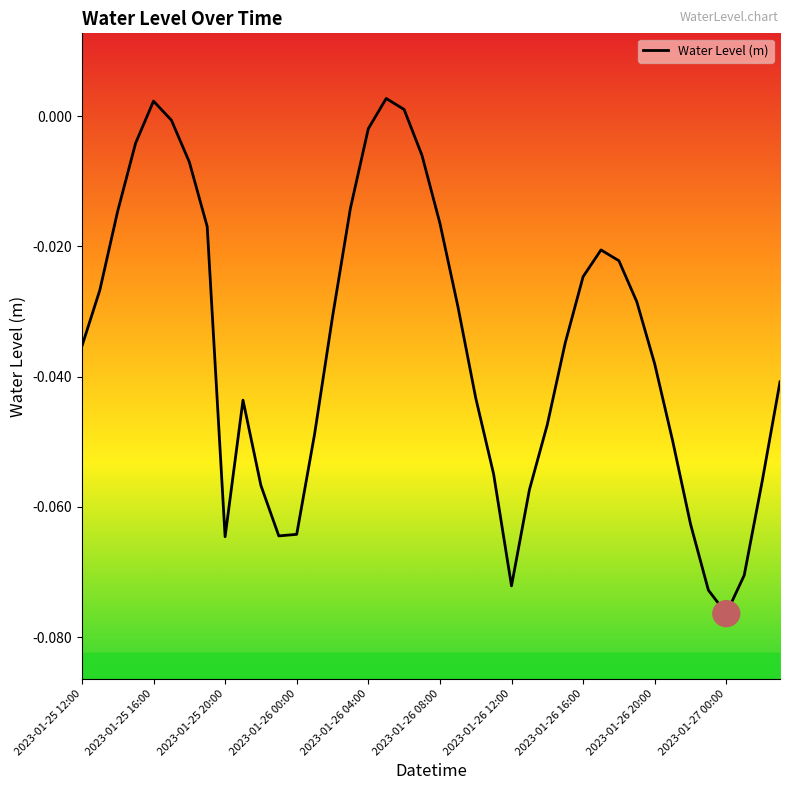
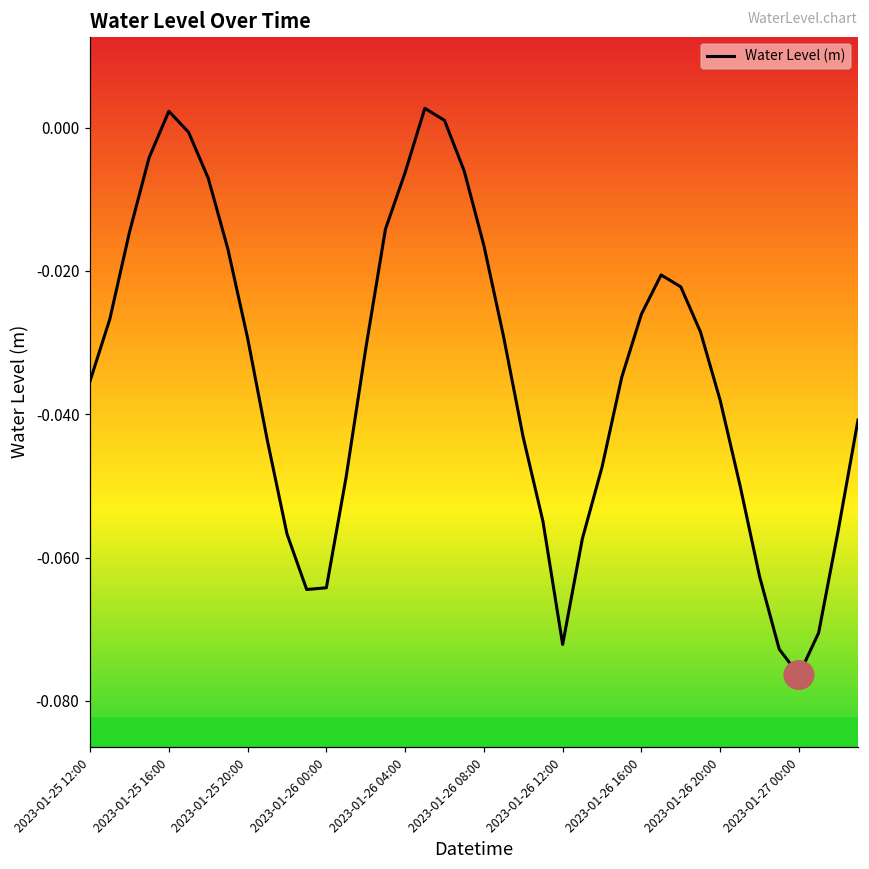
2023-01-25 20:00: -0.065 -> -0.029
2023-01-26 04:00: -0.002 -> -0.006
2023-01-26 16:00: -0.025 -> -0.026
